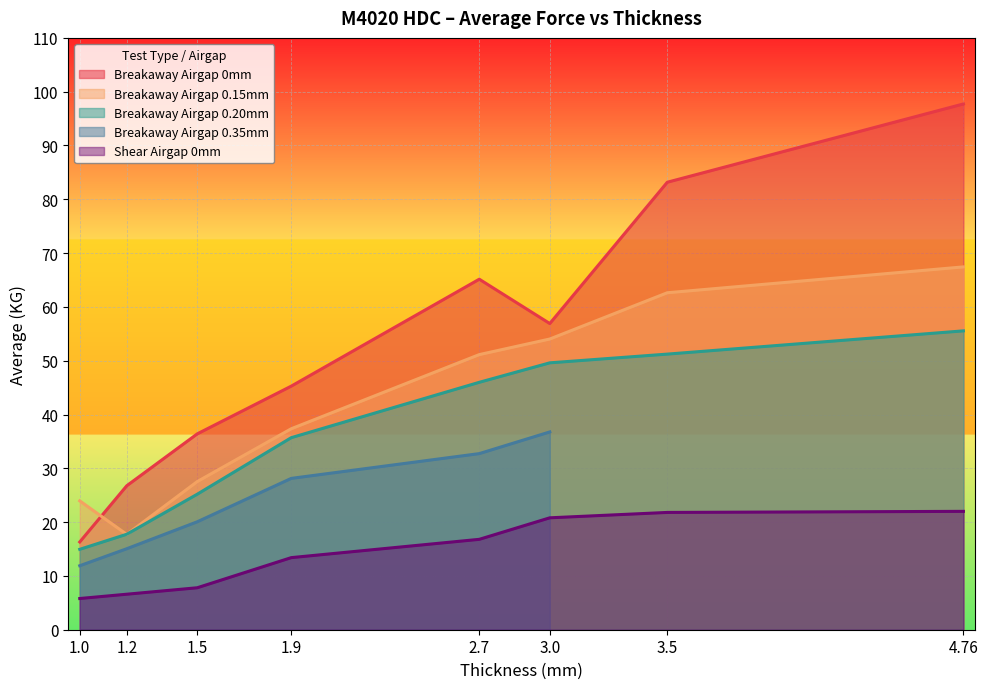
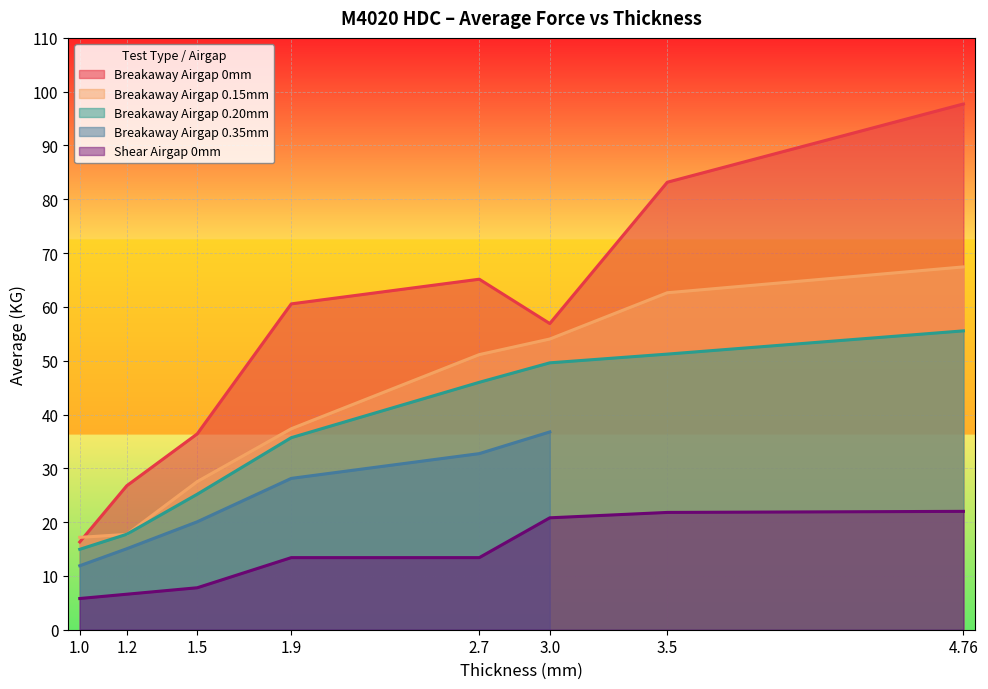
Breakaway Airgap 0.15mm, 1.0: 24 -> 17
Breakaway Airgap 0mm, 1.9: 45 -> 61
Shear Airgap 0mm, 2.7: 17 -> 13
